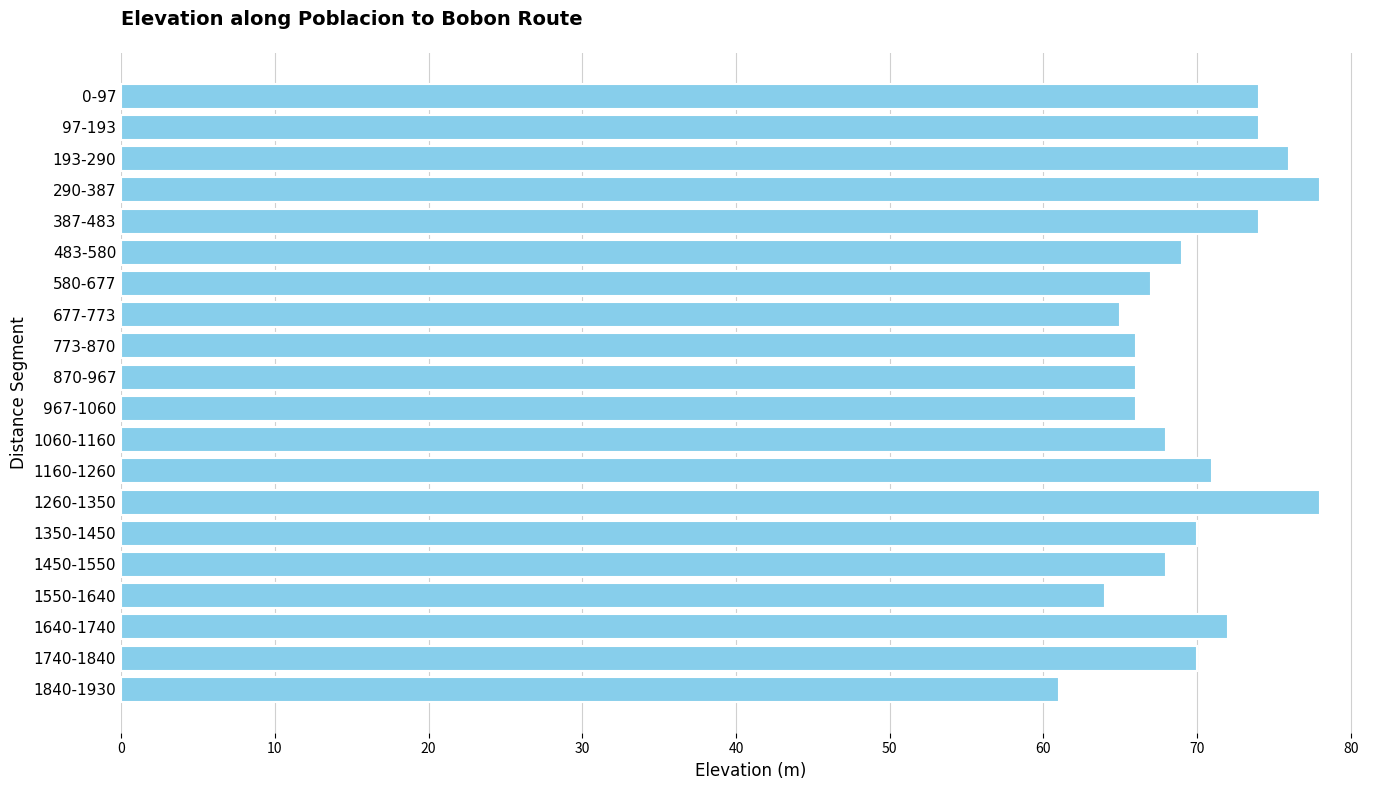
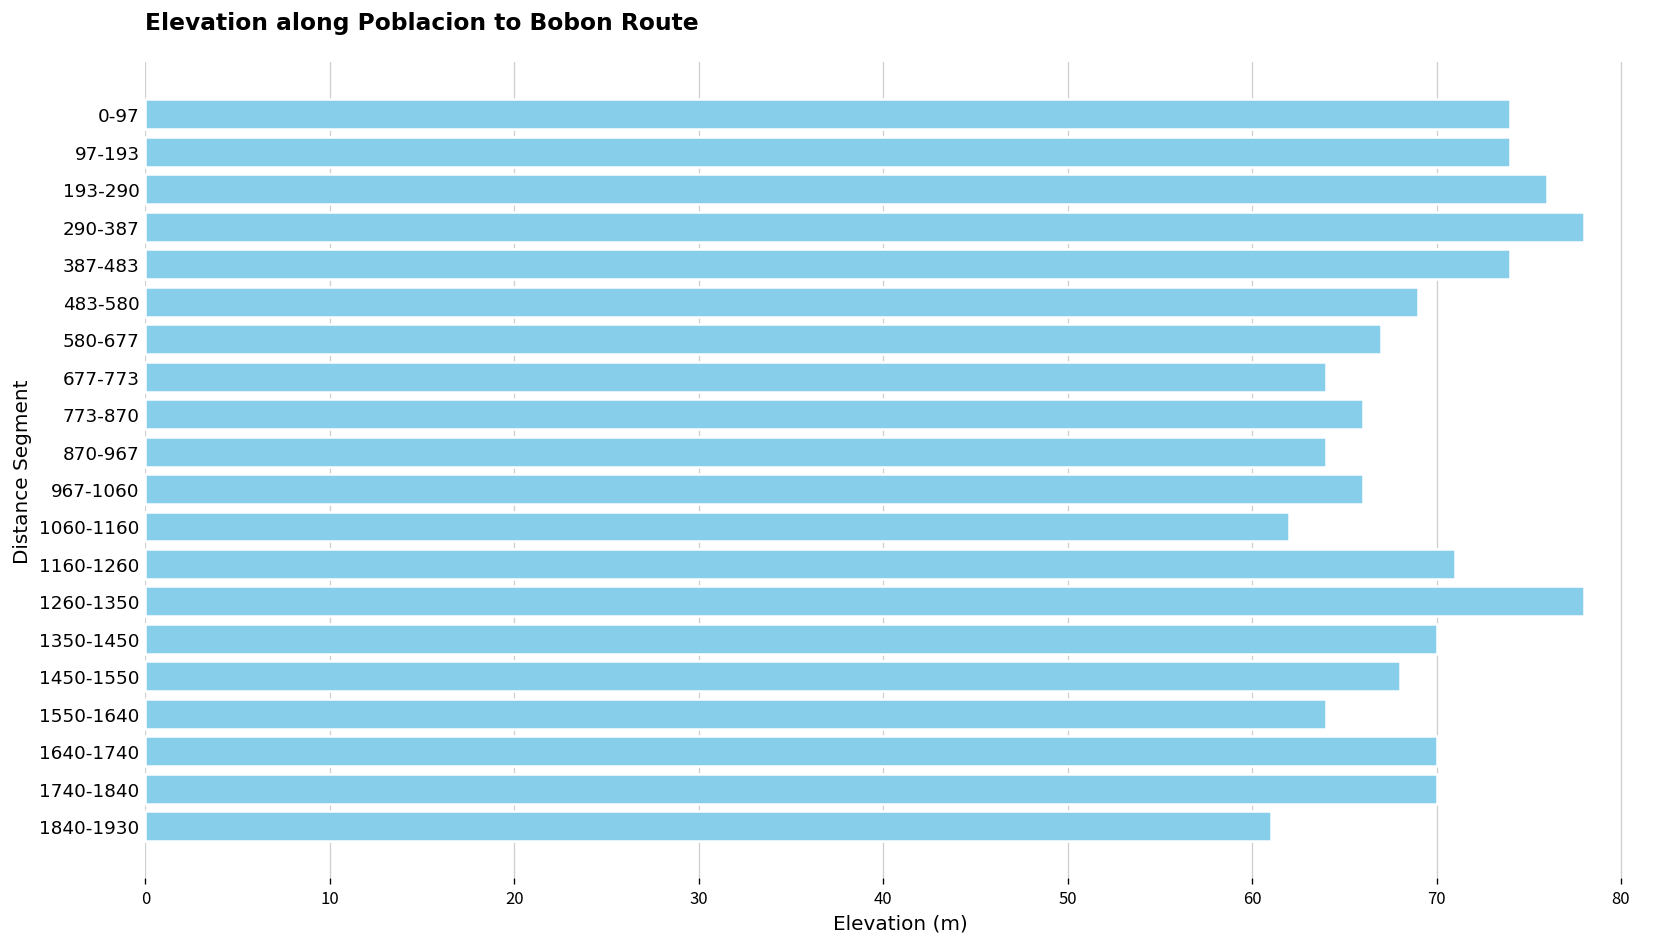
677-773: 65 -> 64
870-967: 66 -> 64
1060-1160: 68 -> 62
1640-1740: 72 -> 70
